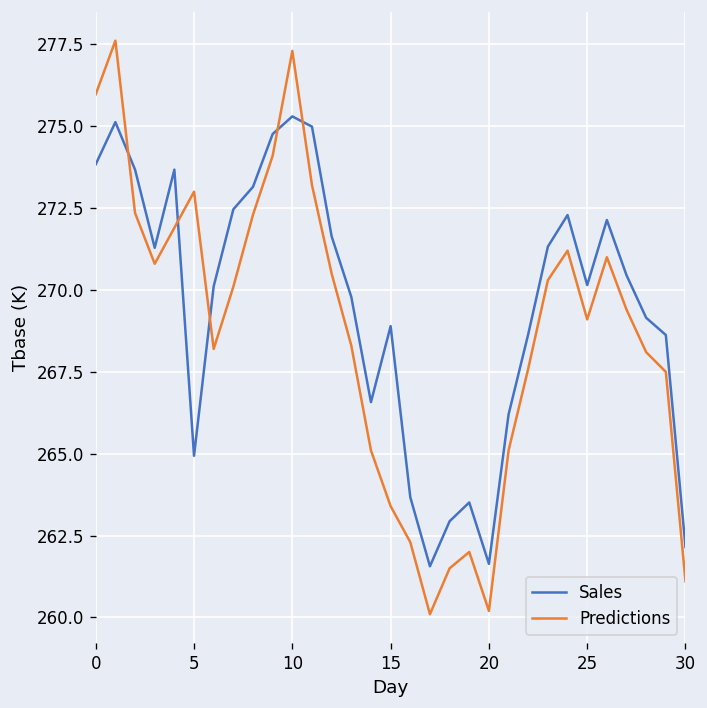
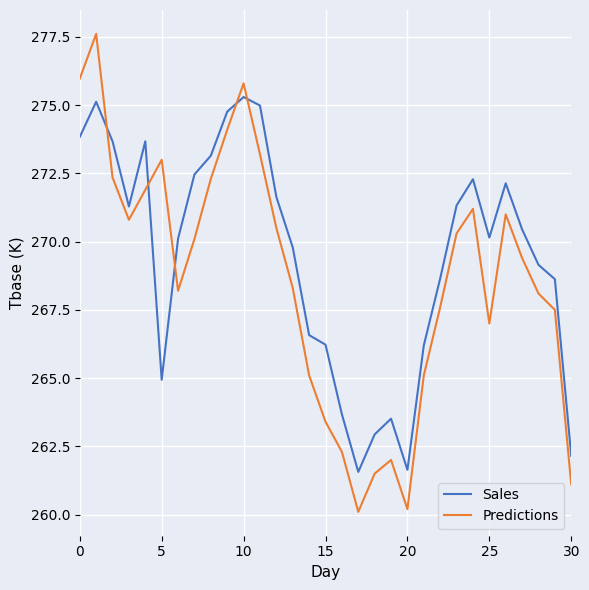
Predictions, 10: 277.3 -> 275.8
Sales, 15: 268.9 -> 266.2
Predictions, 25: 269.1 -> 267.0
